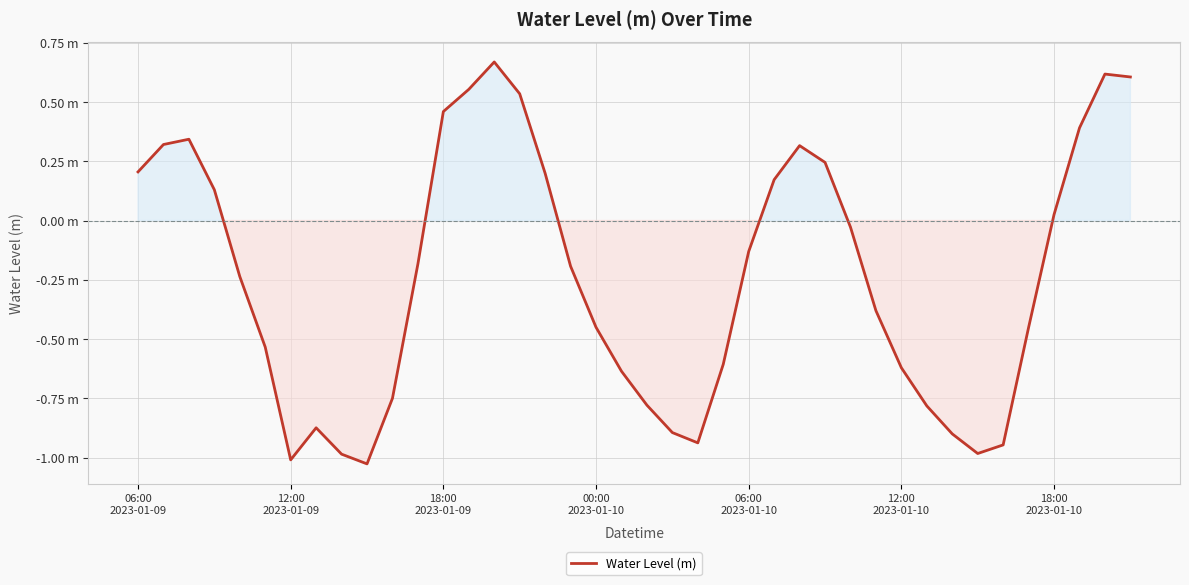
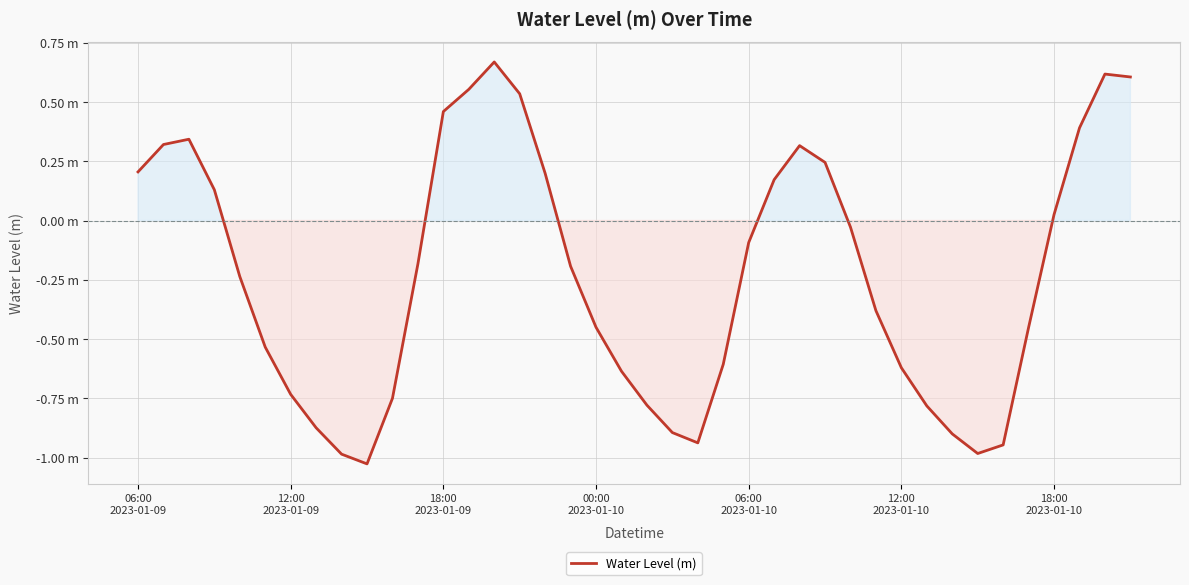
12:00 2023-01-09: -1.01 m -> -0.73 m
06:00 2023-01-10: -0.13 m -> -0.09 m
